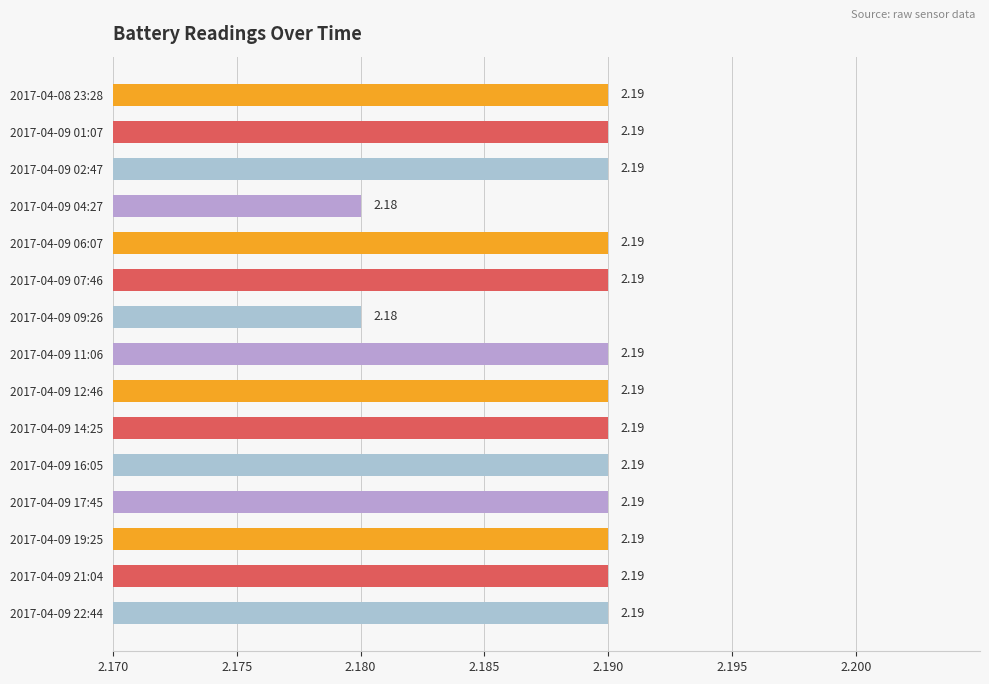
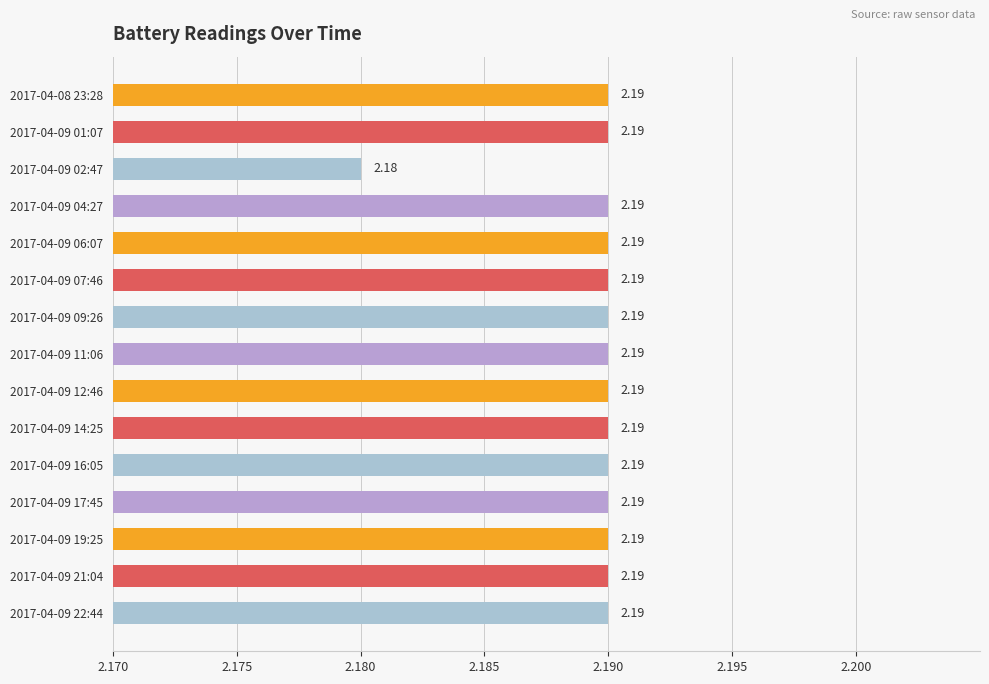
2017-04-09 02:47: 2.19 -> 2.18
2017-04-09 04:27: 2.18 -> 2.19
2017-04-09 09:26: 2.18 -> 2.19
